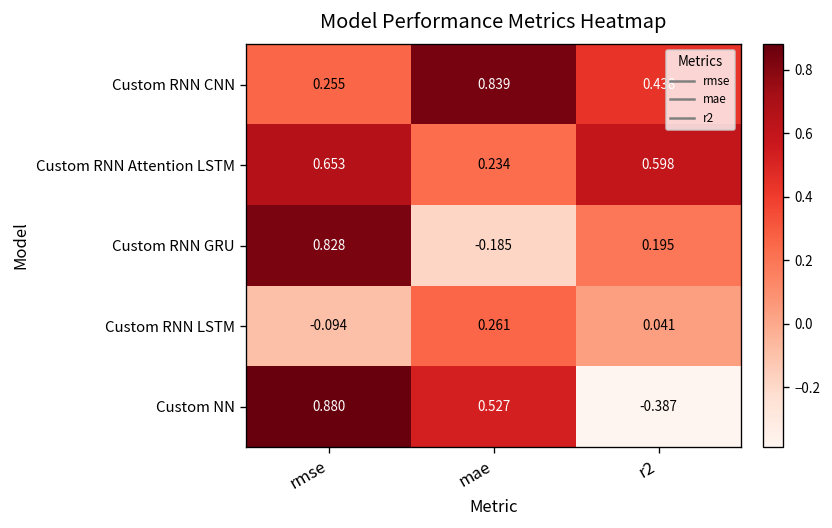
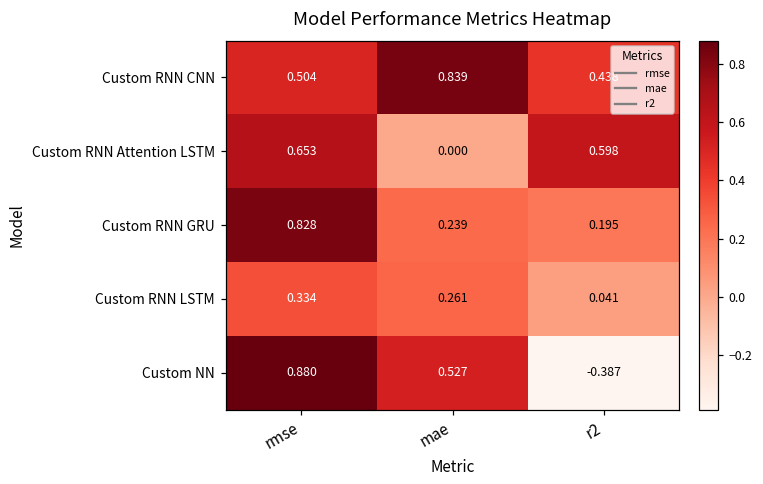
Custom RNN CNN, rmse: 0.255 -> 0.504
Custom RNN Attention LSTM, mae: 0.234 -> 0.000
Custom RNN GRU, mae: -0.185 -> 0.239
Custom RNN LSTM, rmse: -0.094 -> 0.334
